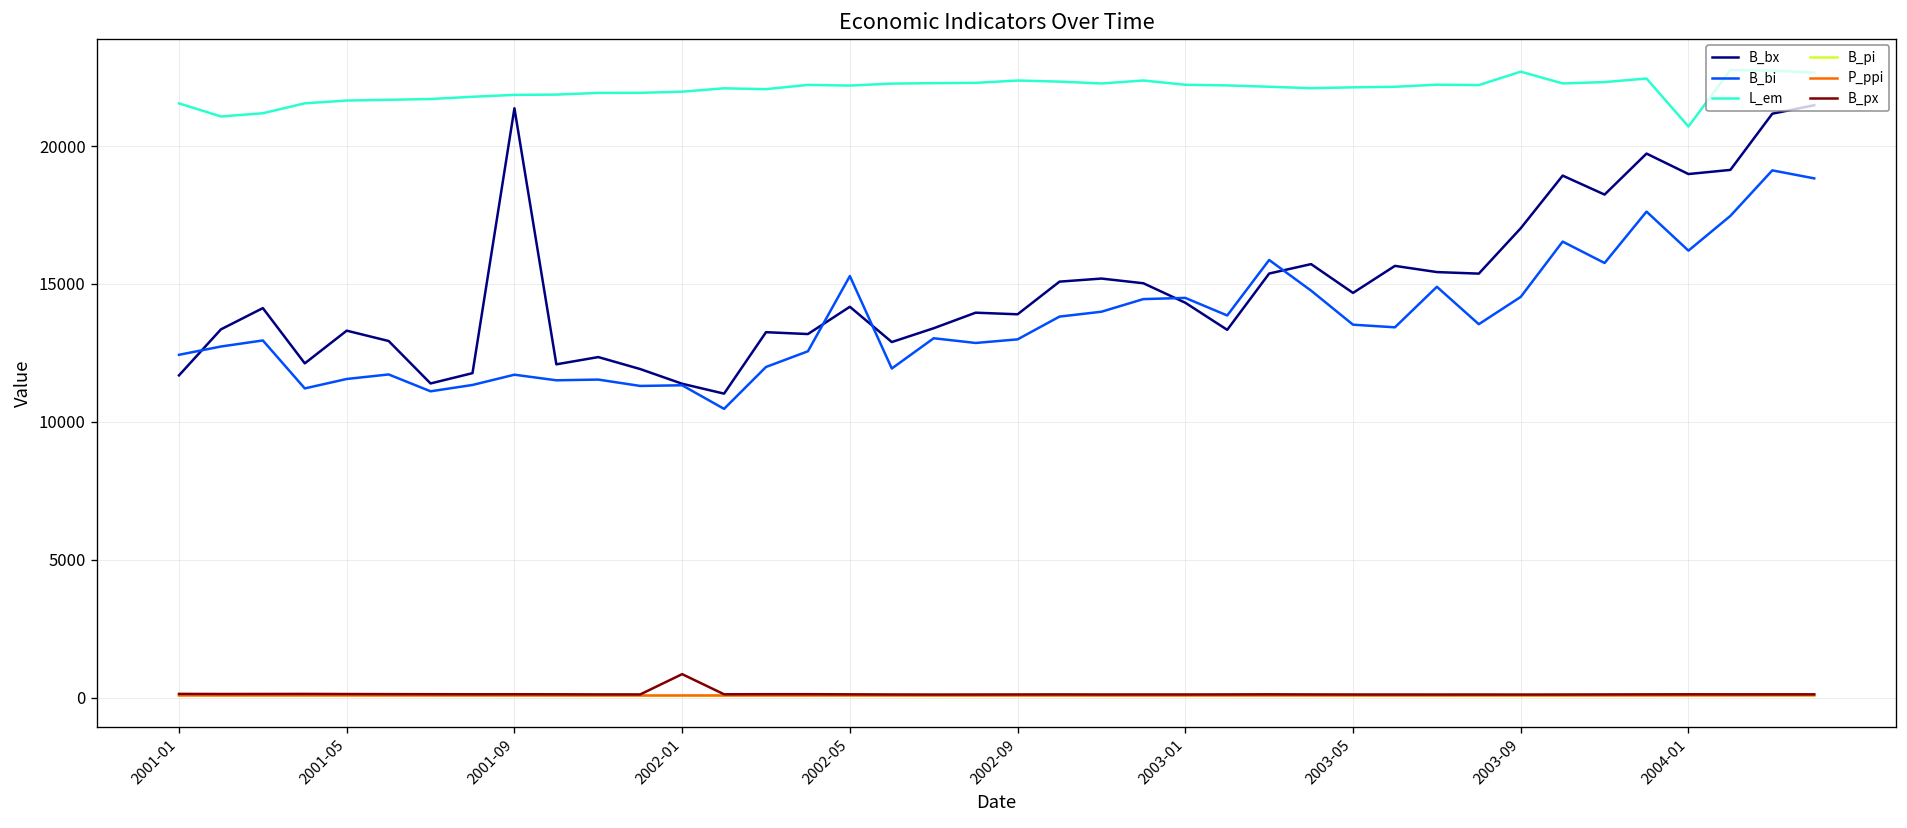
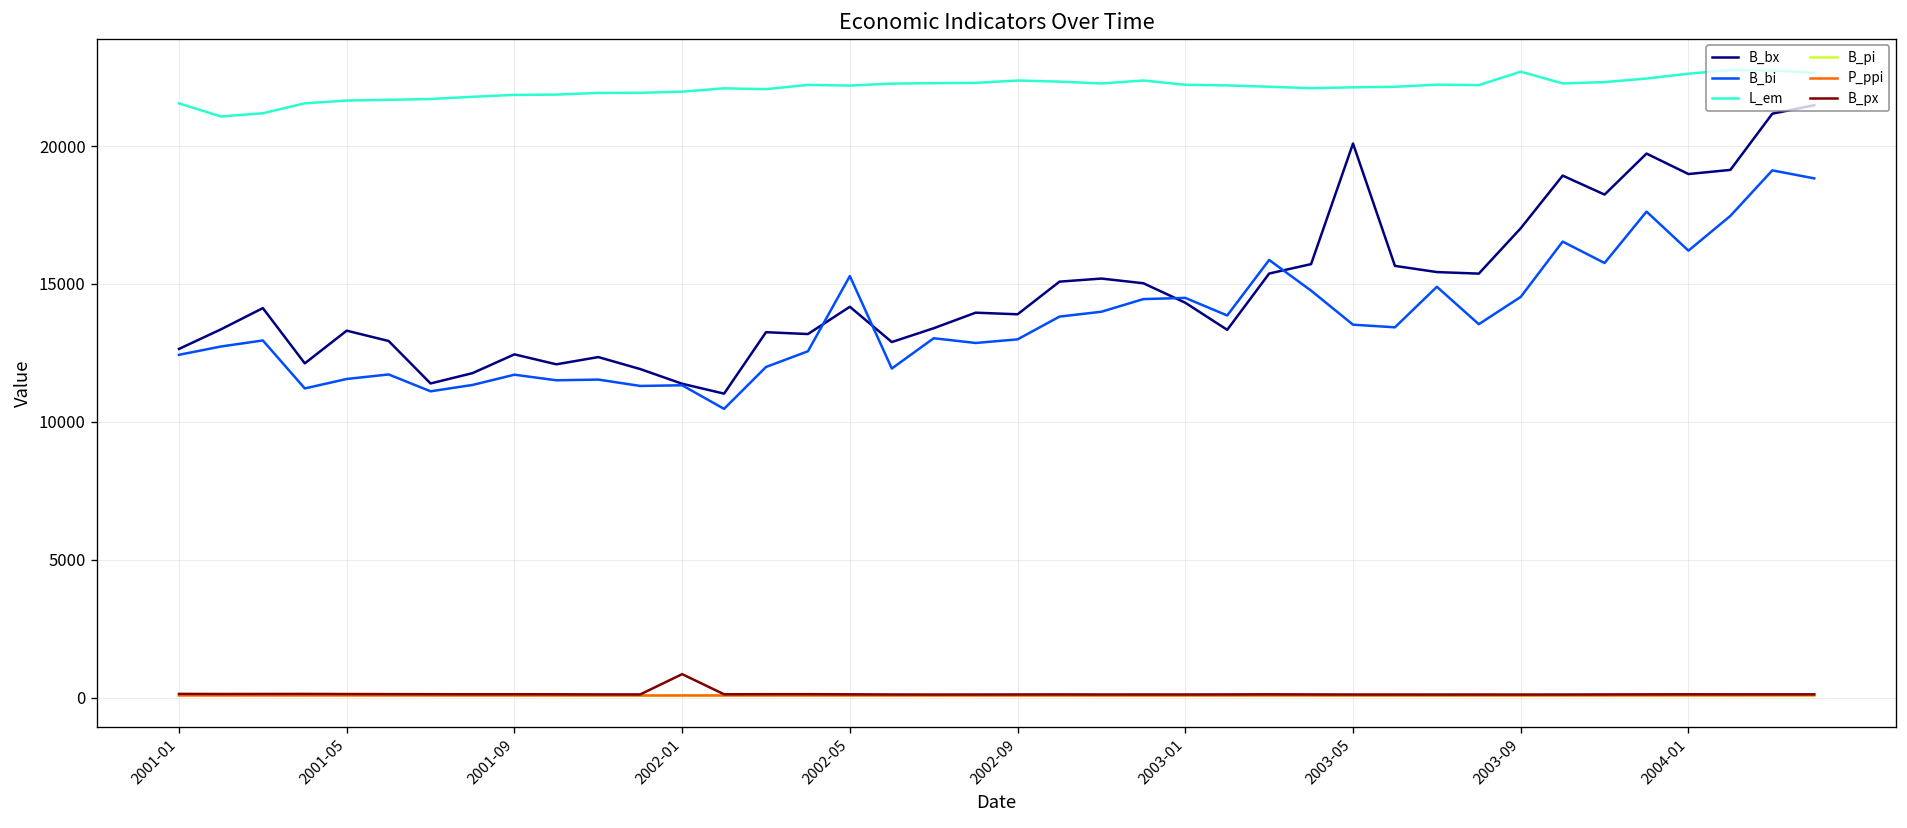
B_bx, 2001-01: 11700 -> 12600
B_bx, 2001-09: 21400 -> 12400
B_bx, 2003-05: 14700 -> 20100
L_em, 2004-01: 20700 -> 22600
